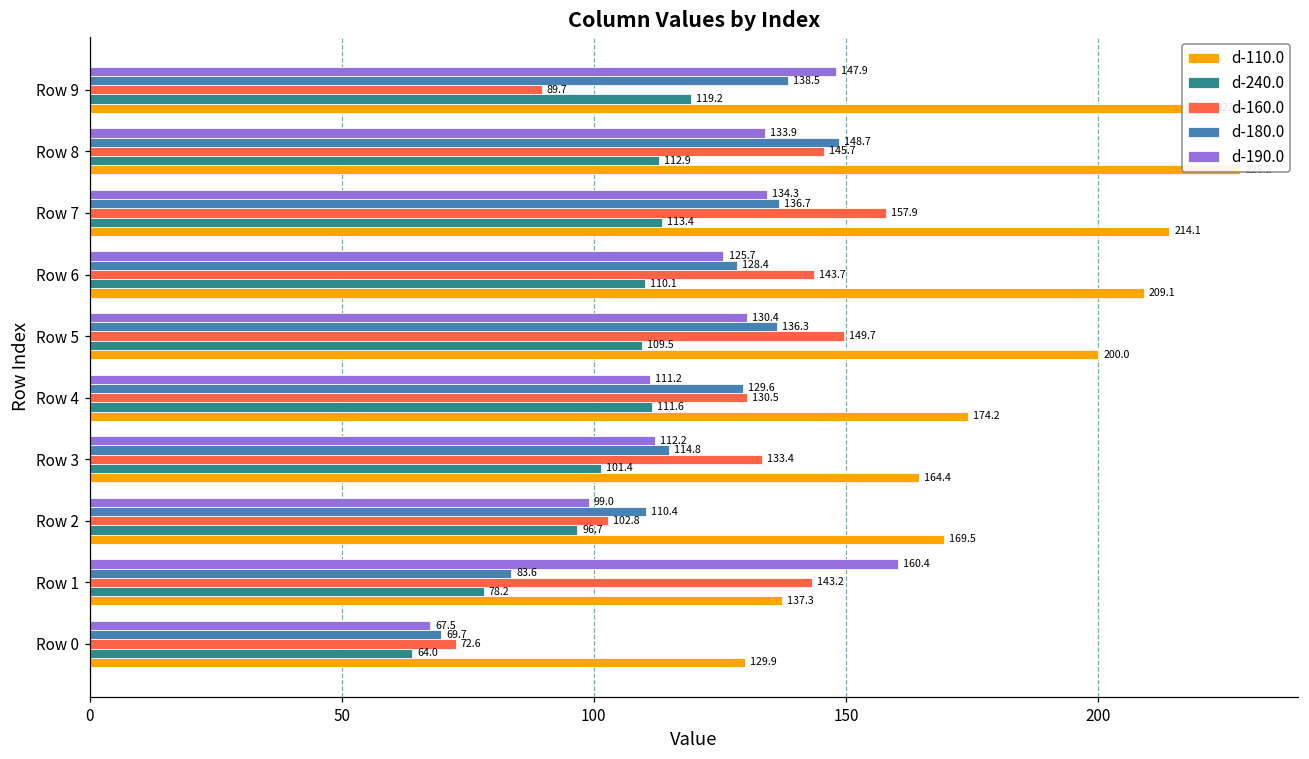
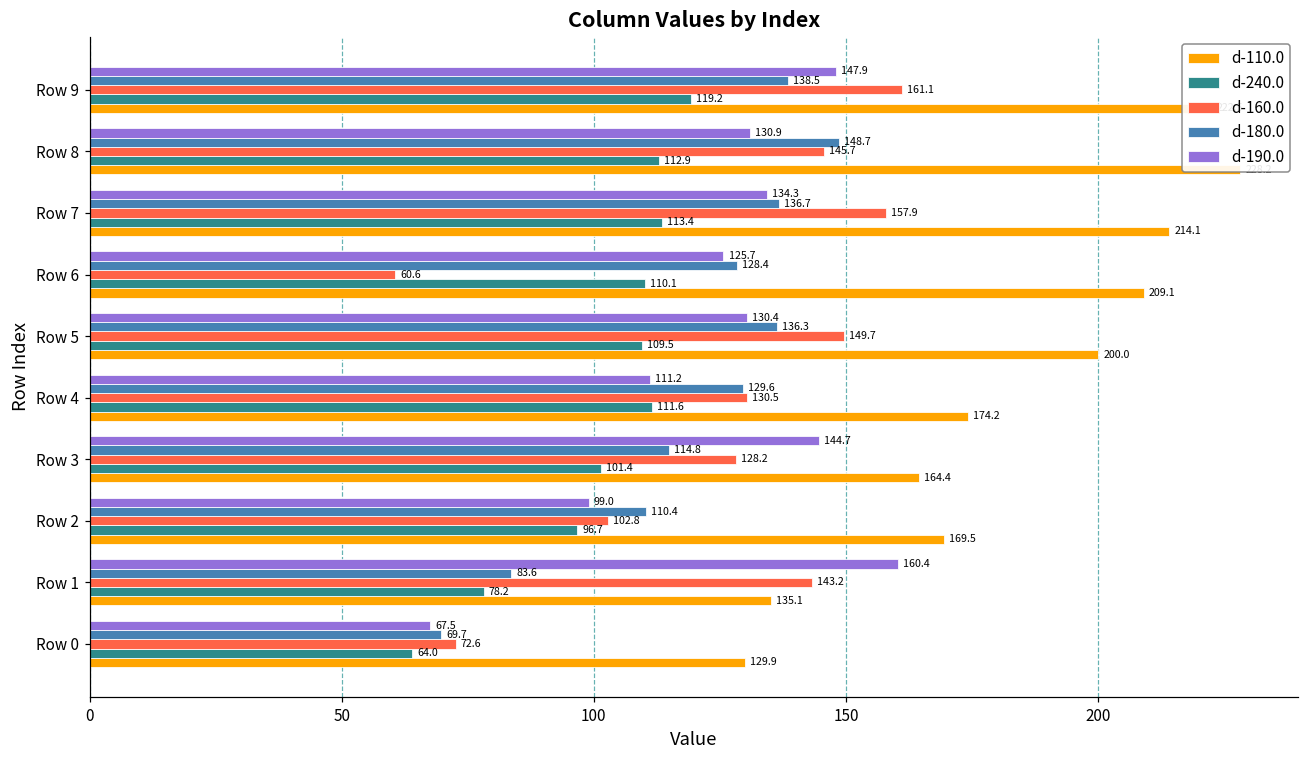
d-160.0, Row 9: 89.7 -> 161.1
d-190.0, Row 8: 133.9 -> 130.9
d-160.0, Row 6: 143.7 -> 60.6
d-190.0, Row 3: 112.2 -> 144.7
d-160.0, Row 3: 133.4 -> 128.2
d-110.0, Row 1: 137.3 -> 135.1
